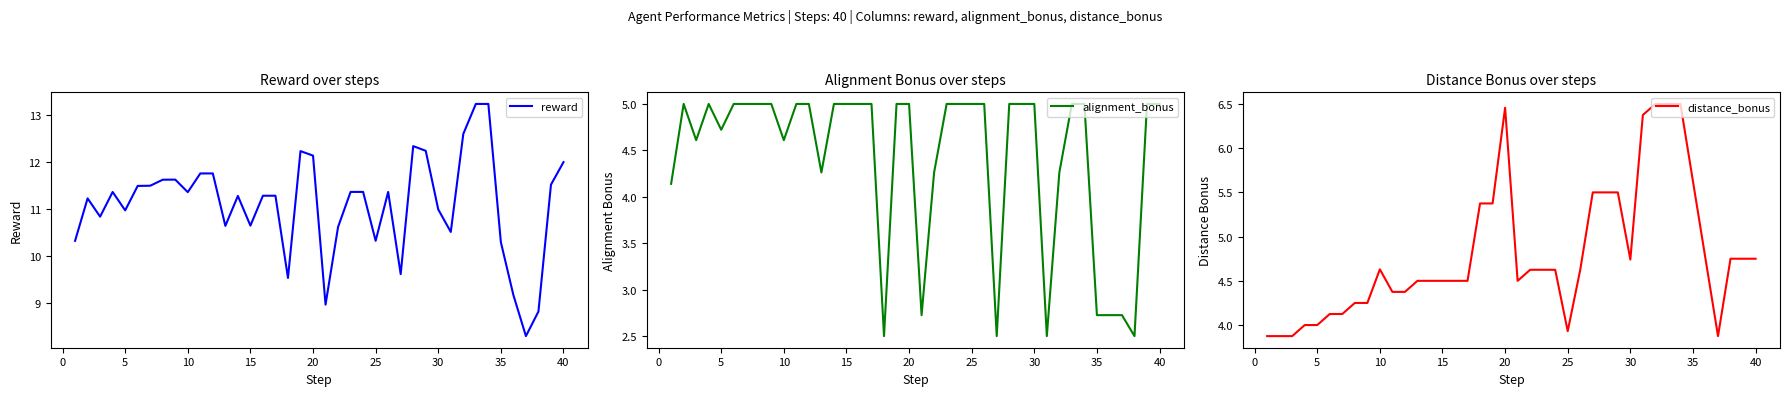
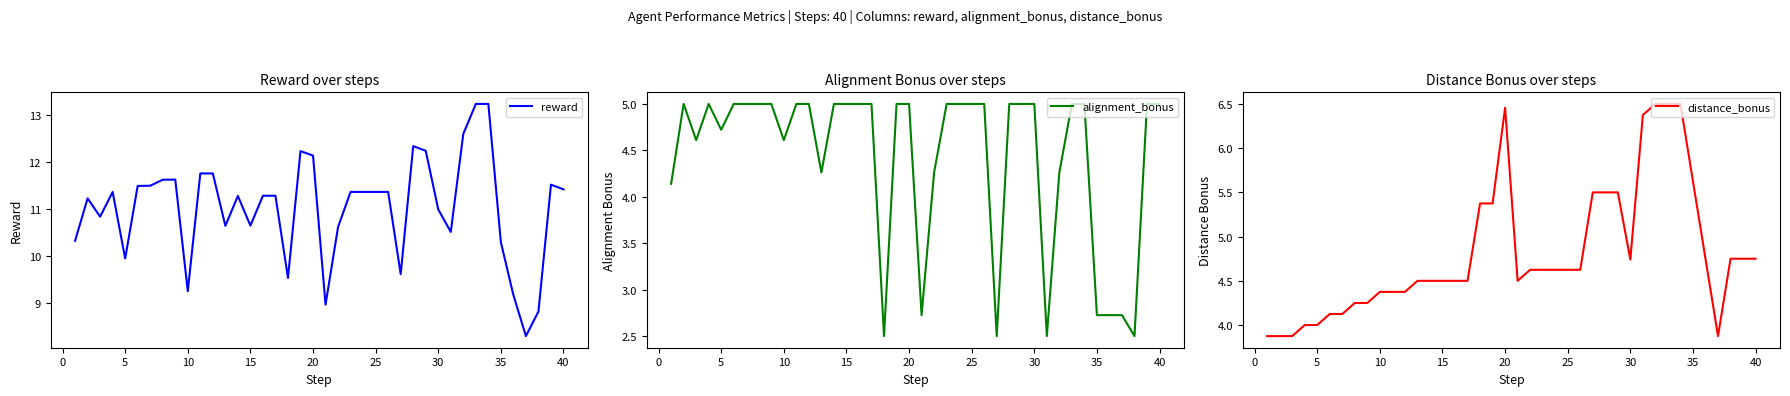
Reward over steps, 5: 11.0 -> 10.0
Reward over steps, 10: 11.4 -> 9.3
Reward over steps, 25: 10.3 -> 11.4
Reward over steps, 40: 12.0 -> 11.4
Distance Bonus over steps, 10: 4.6 -> 4.4
Distance Bonus over steps, 25: 3.9 -> 4.6
